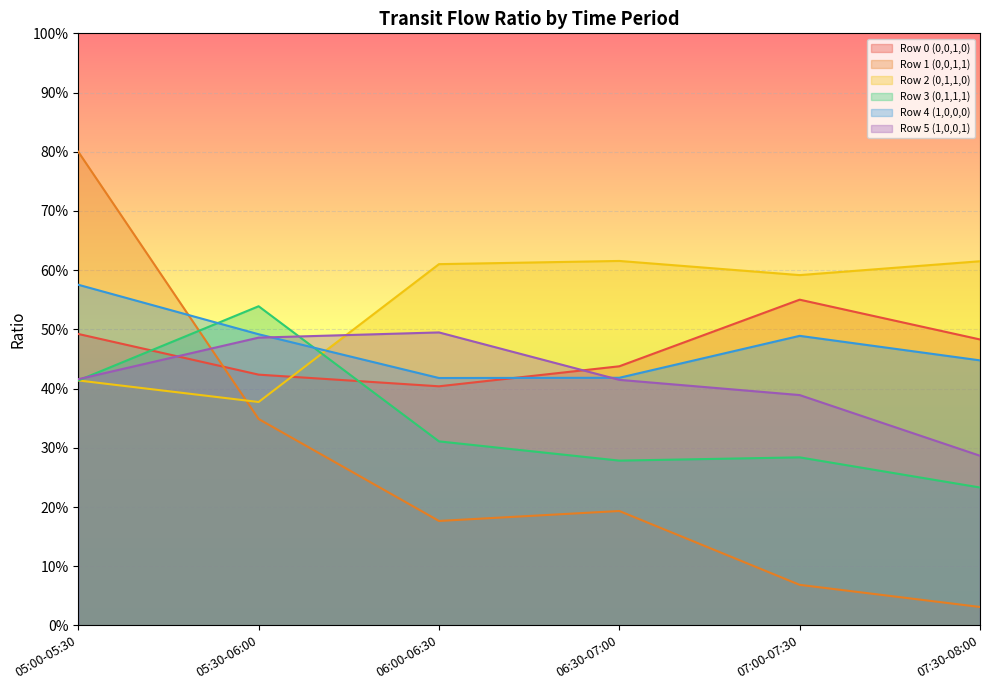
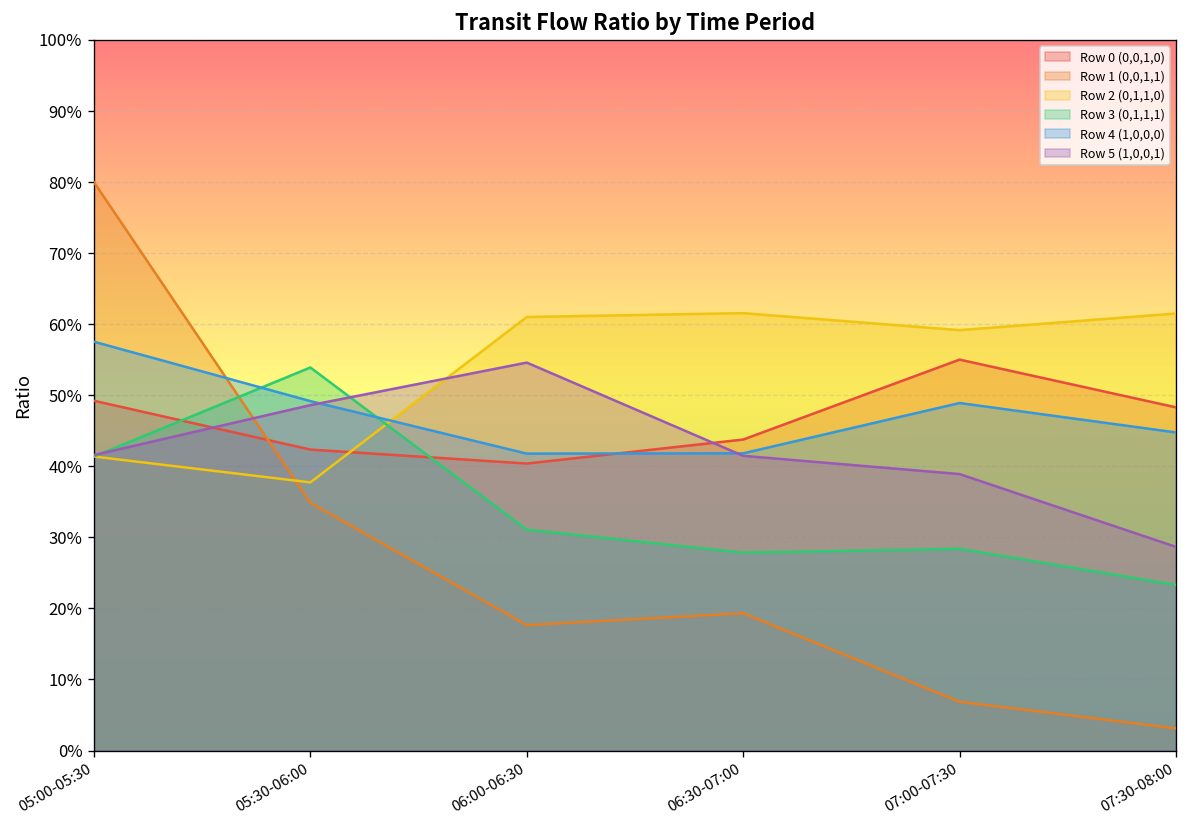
Row 5 (1,0,0,1), 06:00-06:30: 49% -> 55%
